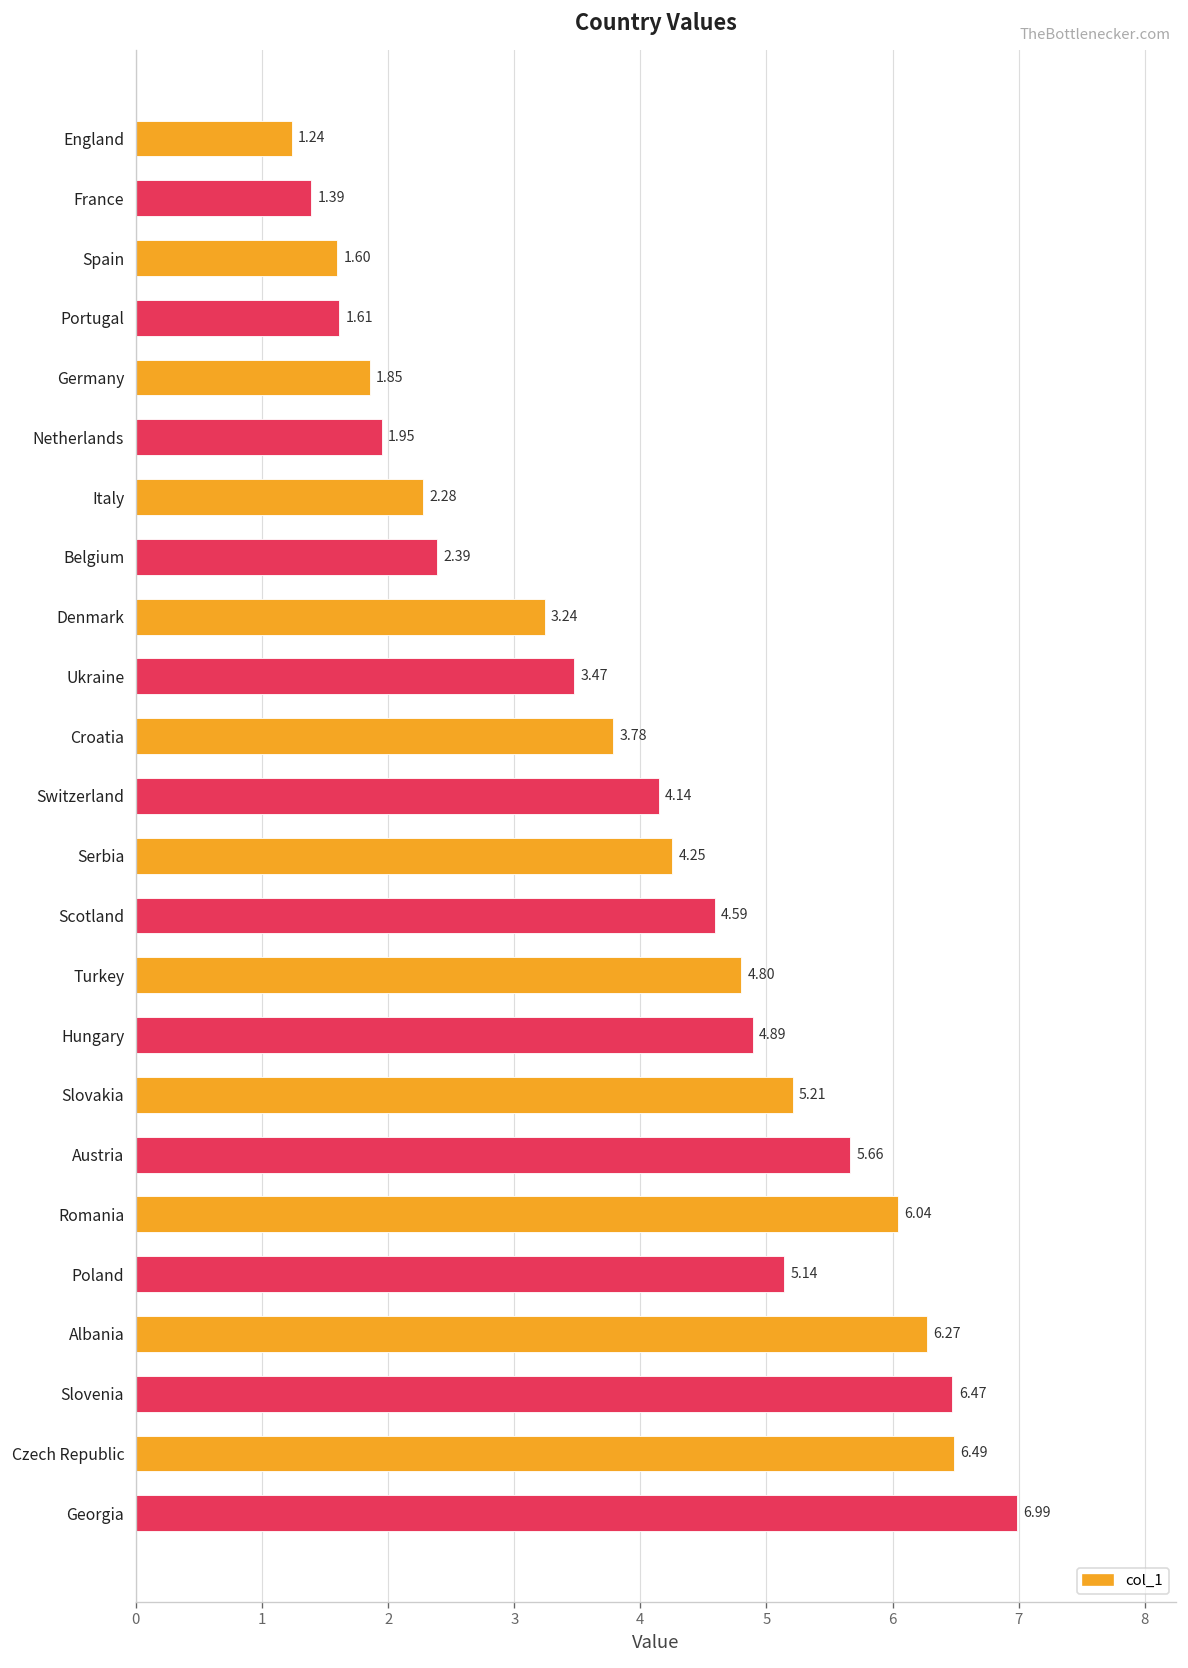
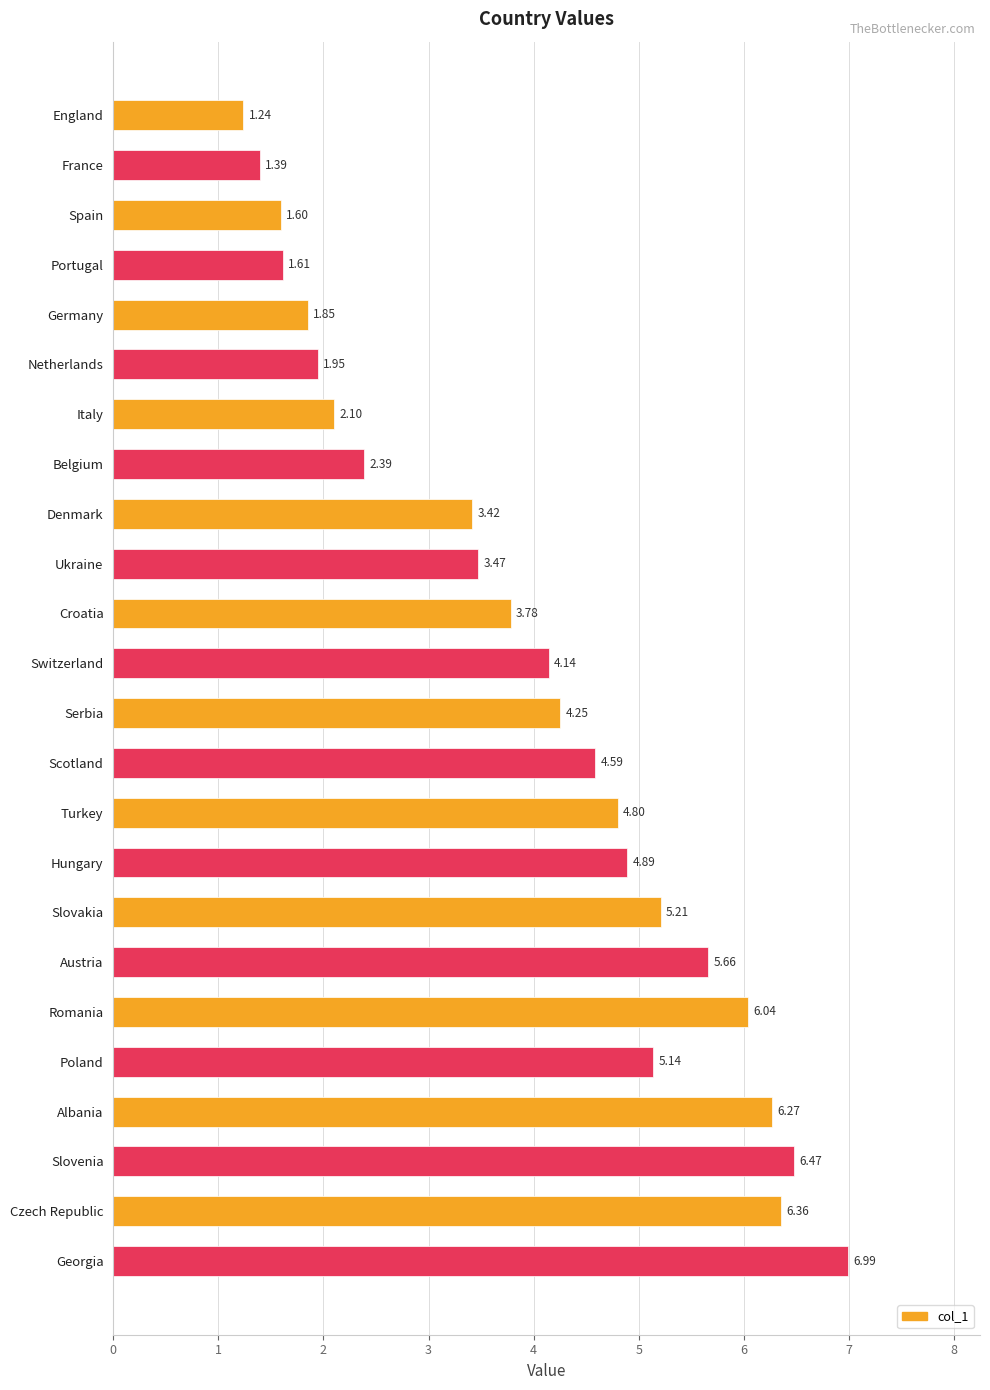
Italy: 2.28 -> 2.10
Denmark: 3.24 -> 3.42
Czech Republic: 6.49 -> 6.36
